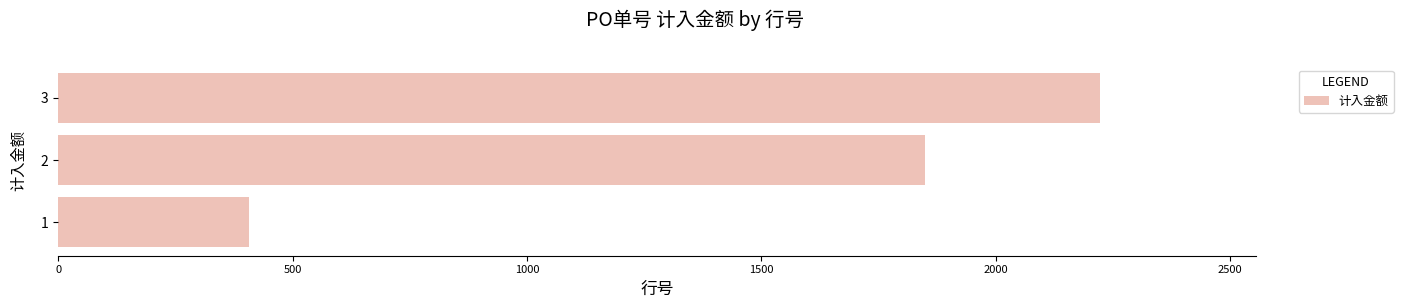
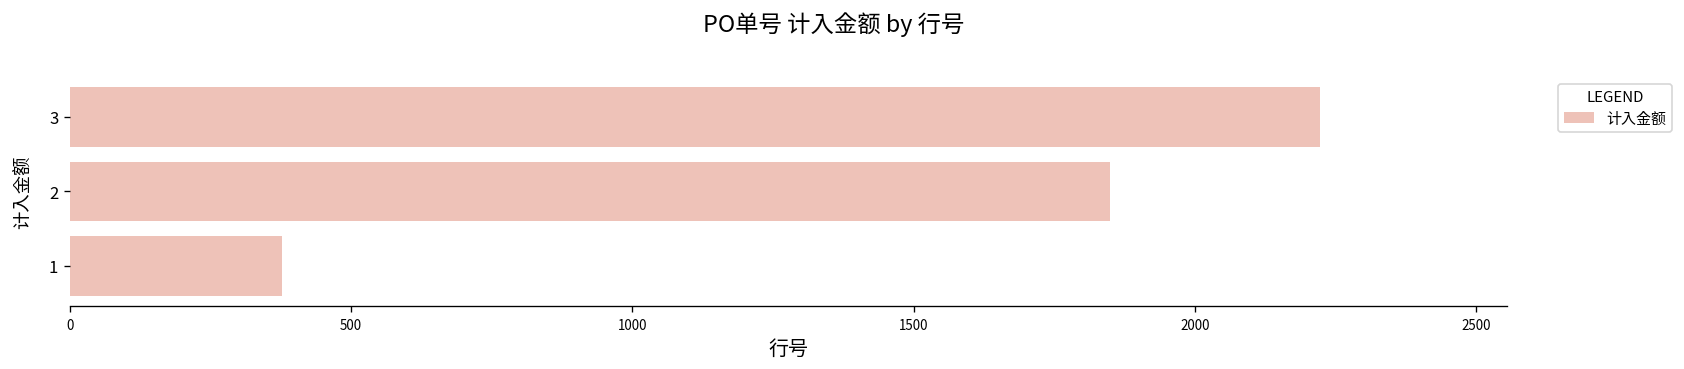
1: 410 -> 380
